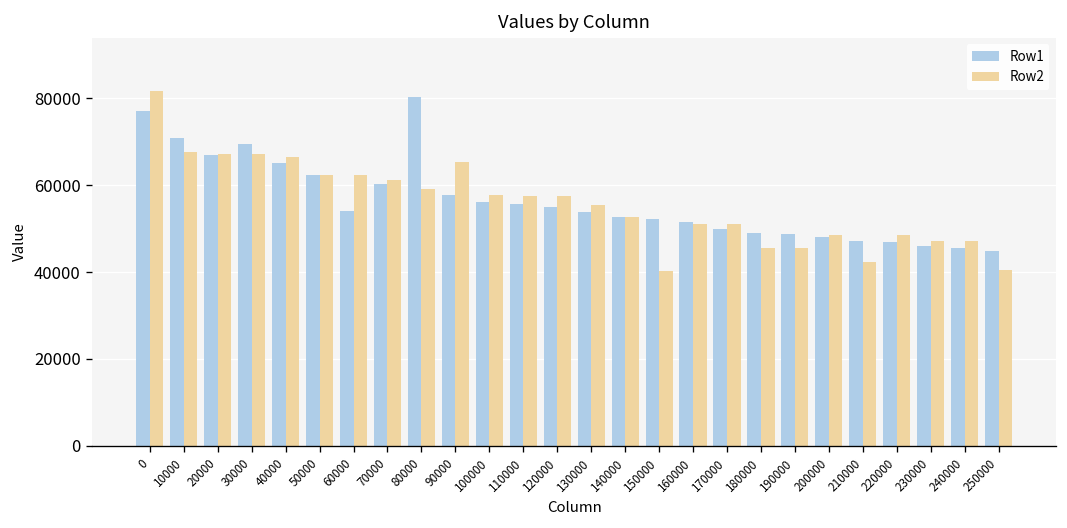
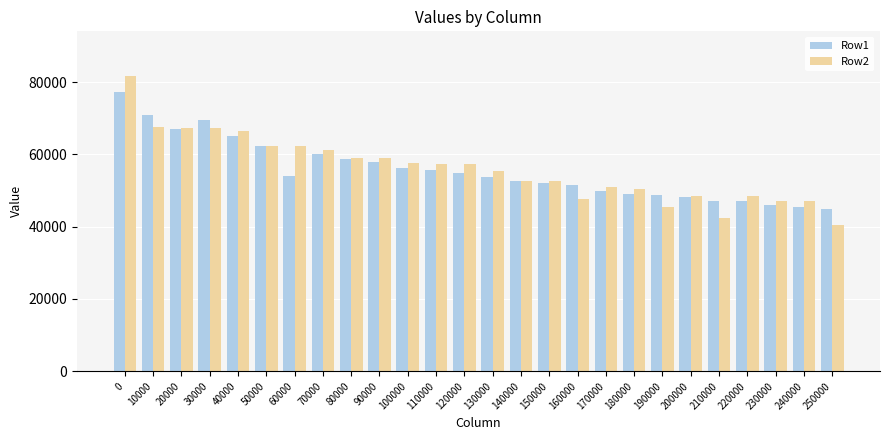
Row1, 80000: 80000 -> 59000
Row2, 90000: 65000 -> 59000
Row2, 150000: 40000 -> 53000
Row2, 160000: 51000 -> 48000
Row2, 180000: 46000 -> 51000
